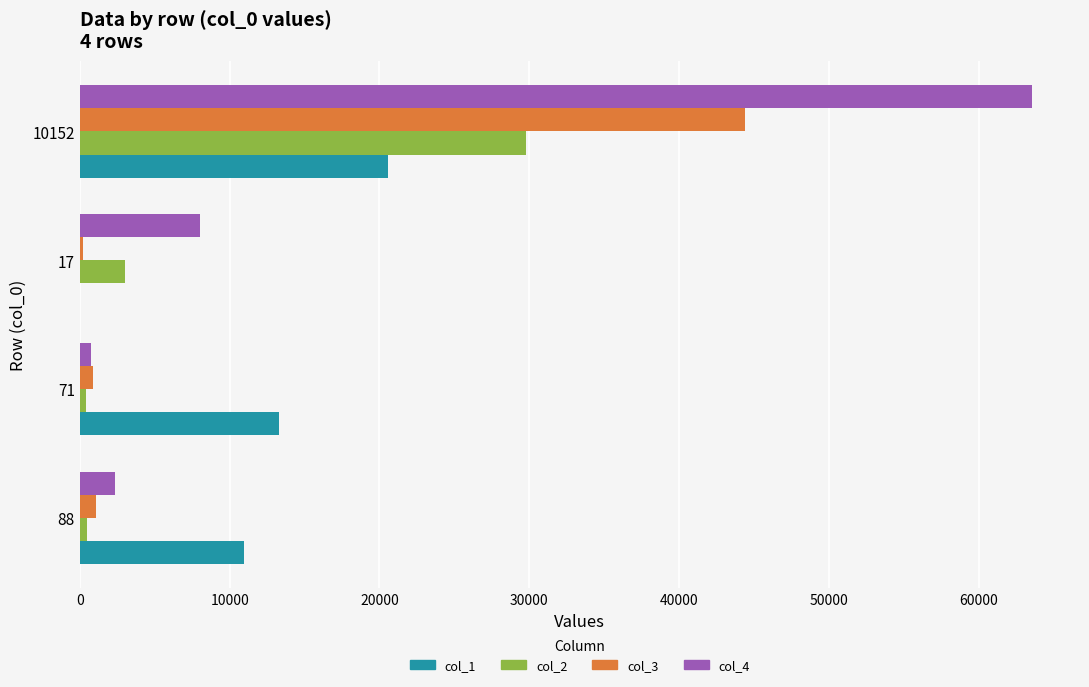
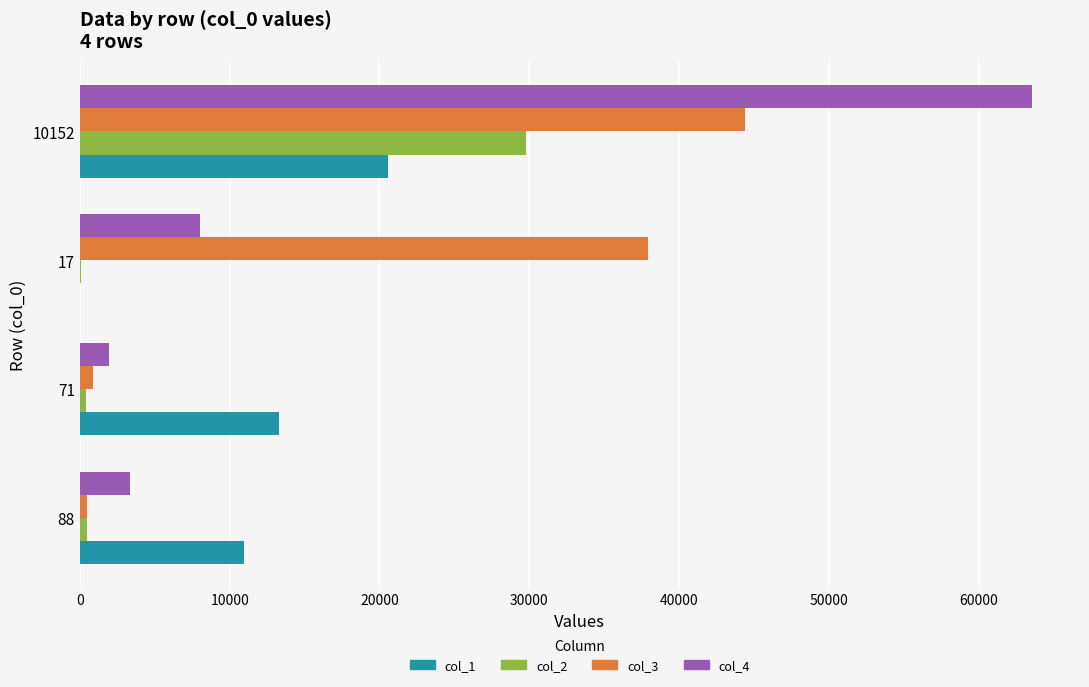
col_3, 17: 200 -> 37900
col_2, 17: 3000 -> 100
col_4, 71: 700 -> 1900
col_4, 88: 2300 -> 3300
col_3, 88: 1100 -> 500
